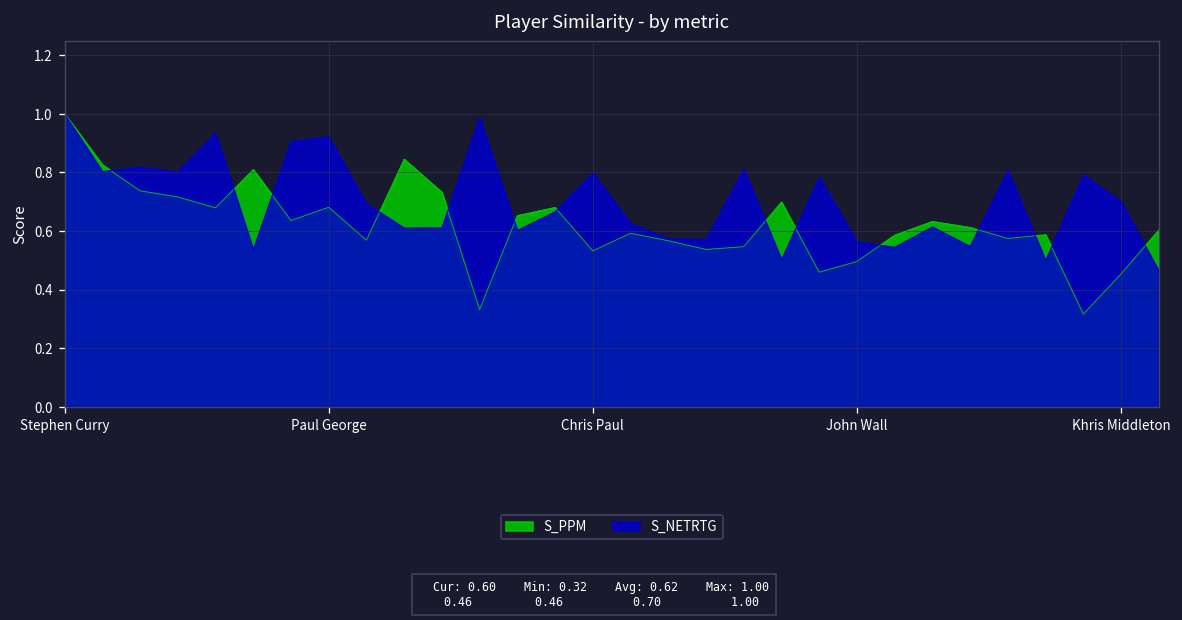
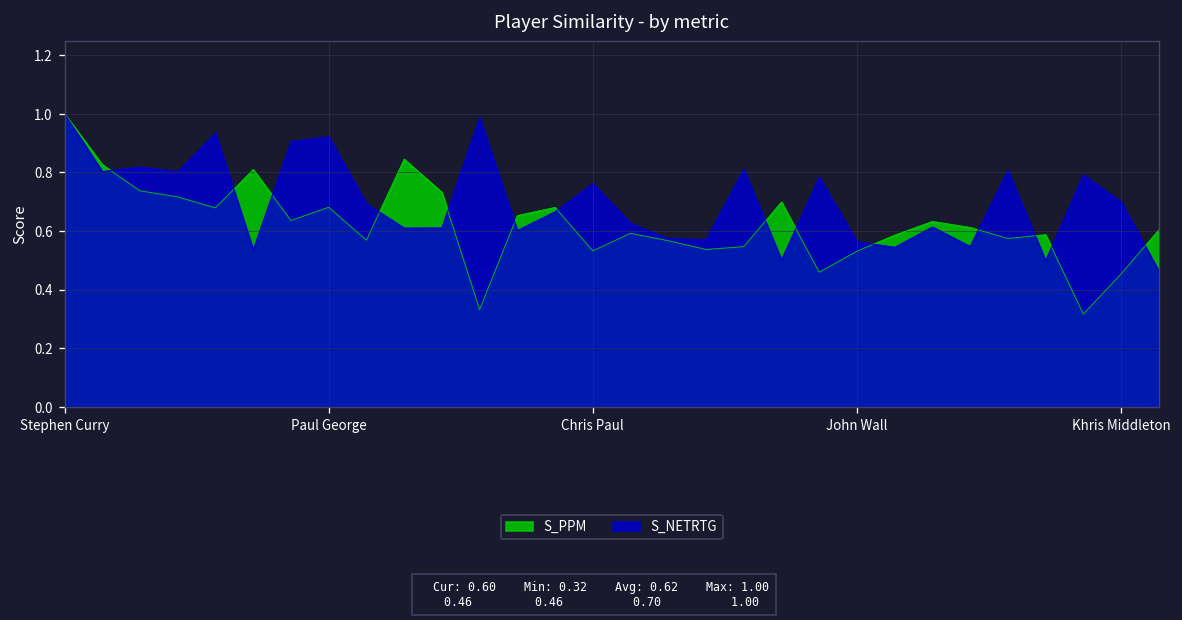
S_NETRTG, Chris Paul: 0.80 -> 0.76
S_PPM, John Wall: 0.50 -> 0.53
